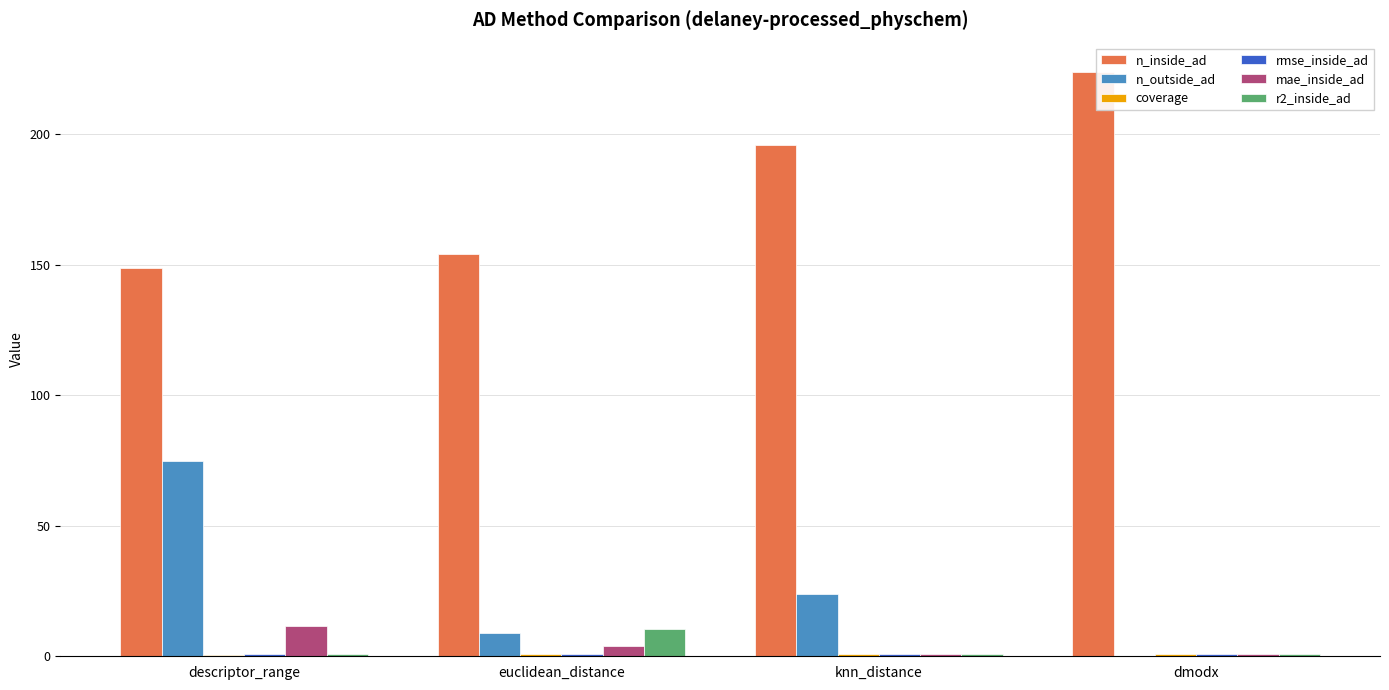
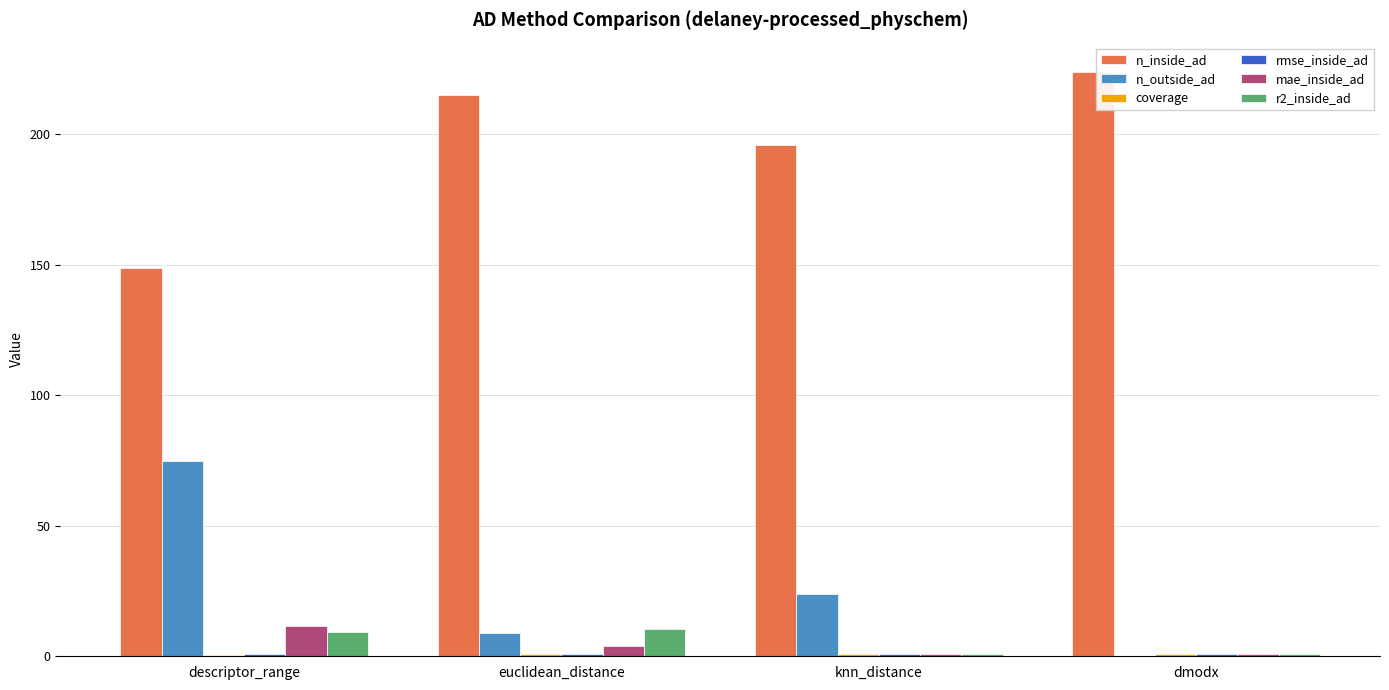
r2_inside_ad, descriptor_range: 1 -> 9
n_inside_ad, euclidean_distance: 154 -> 215
